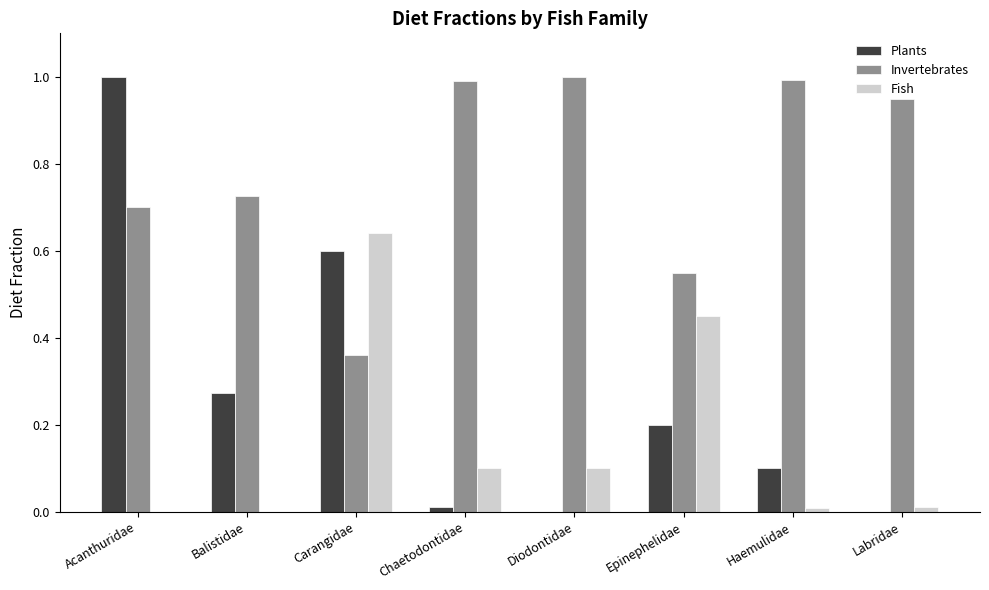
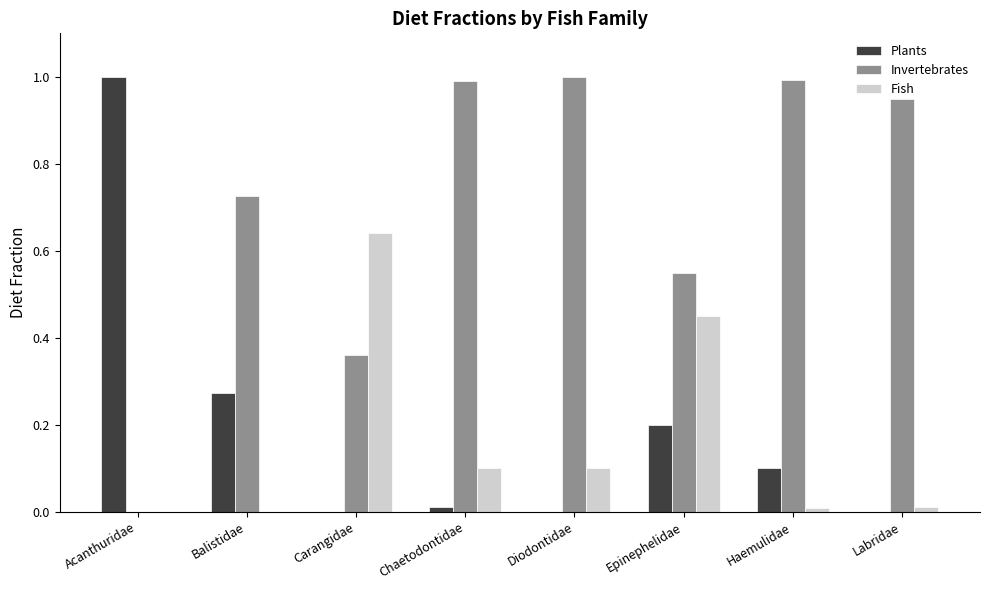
Invertebrates, Acanthuridae: 0.7 -> 0.0
Plants, Carangidae: 0.6 -> 0.0
